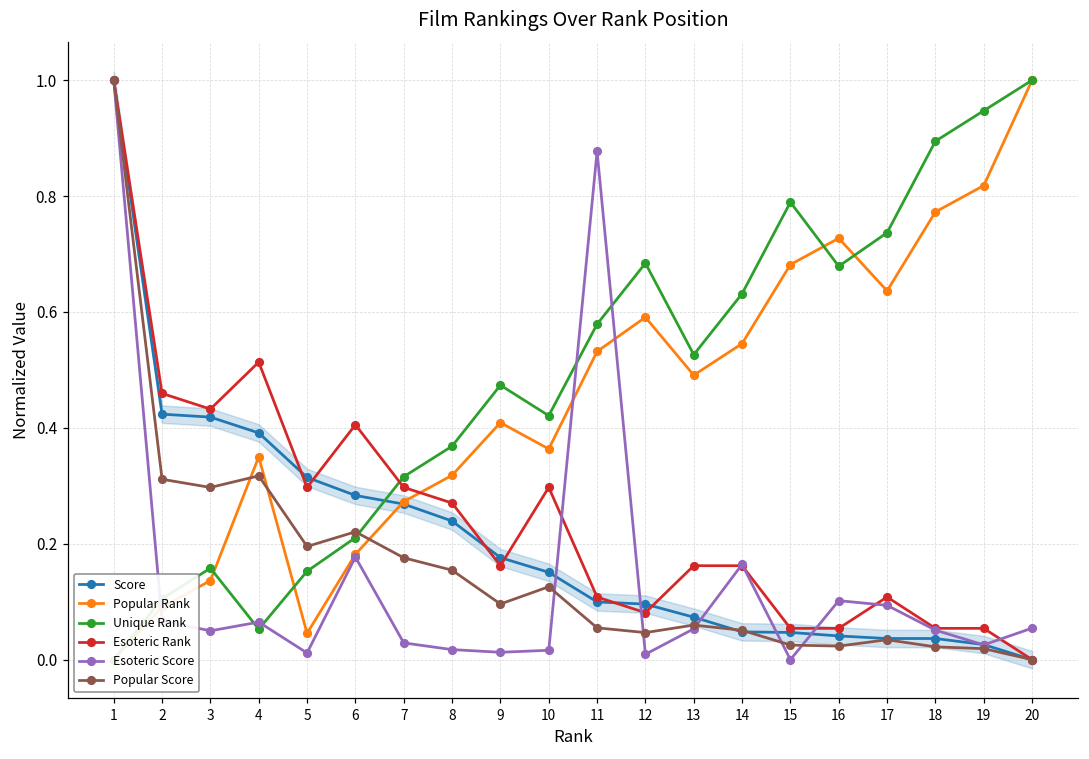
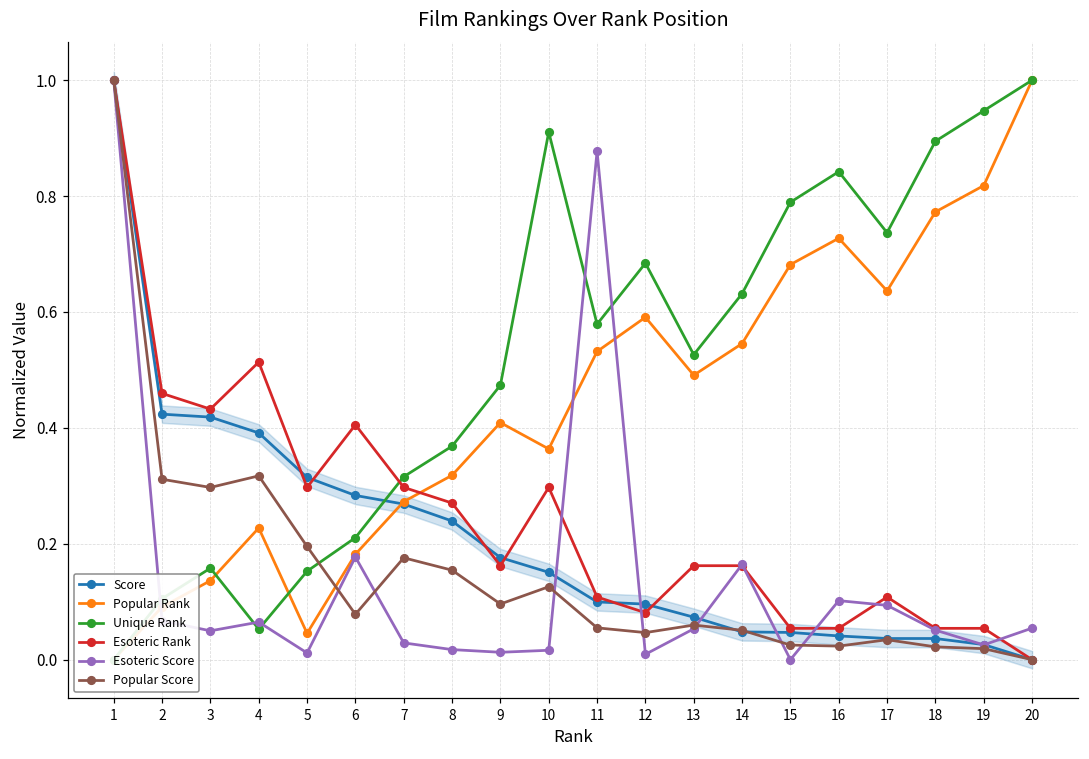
Popular Rank, 4: 0.35 -> 0.23
Popular Score, 6: 0.22 -> 0.08
Unique Rank, 10: 0.42 -> 0.91
Unique Rank, 16: 0.68 -> 0.84
